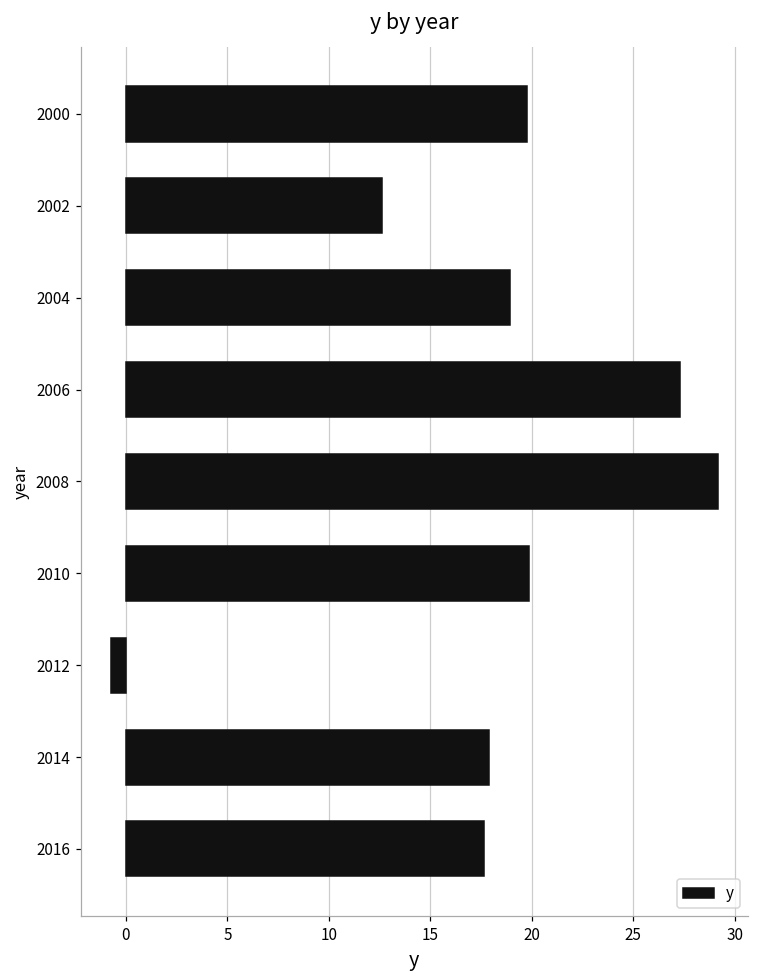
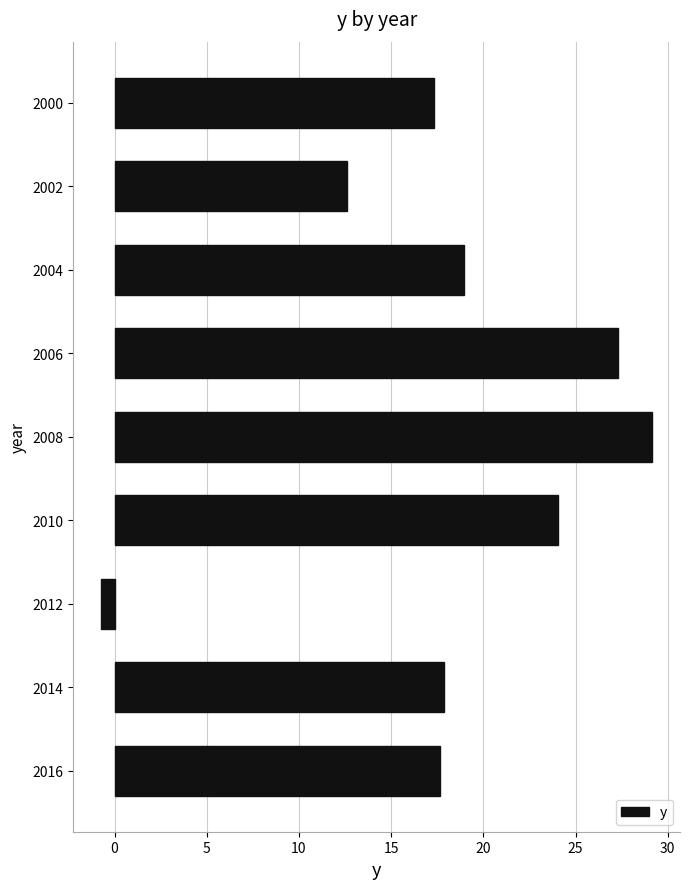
2000: 19.8 -> 17.3
2010: 19.9 -> 24.0
